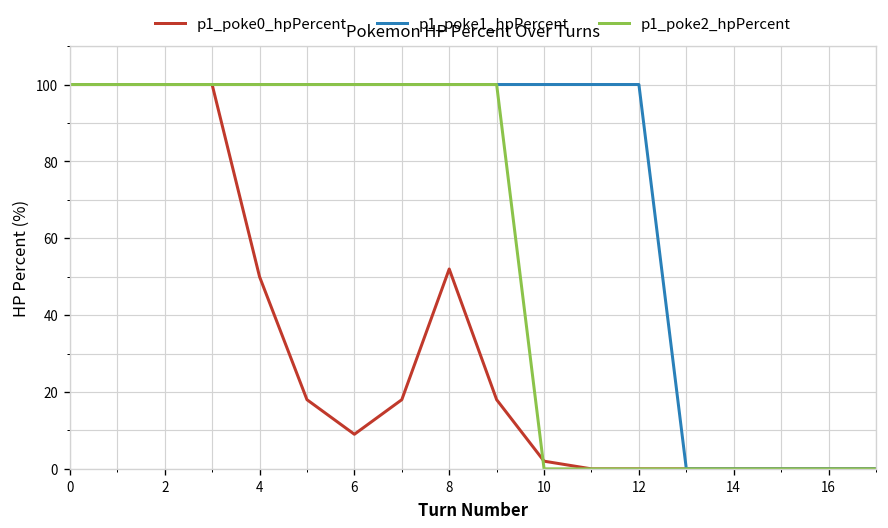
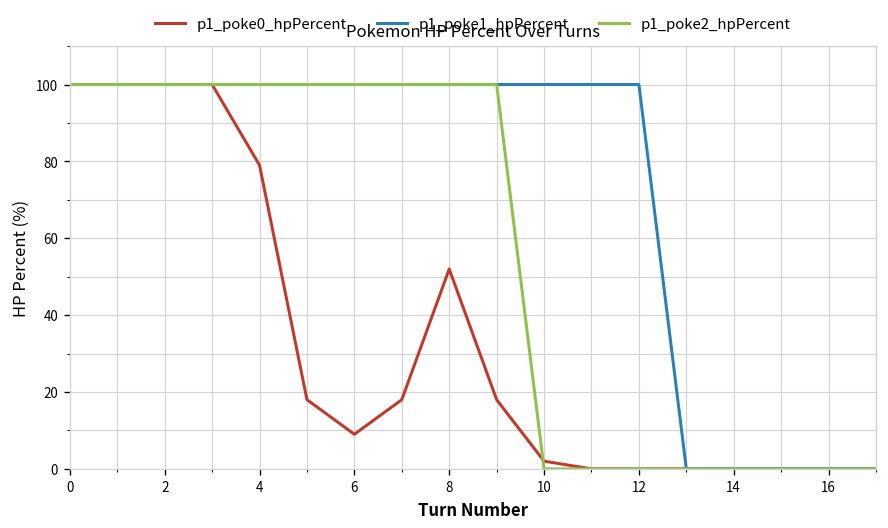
p1_poke0_hpPercent, 4: 50 -> 79
